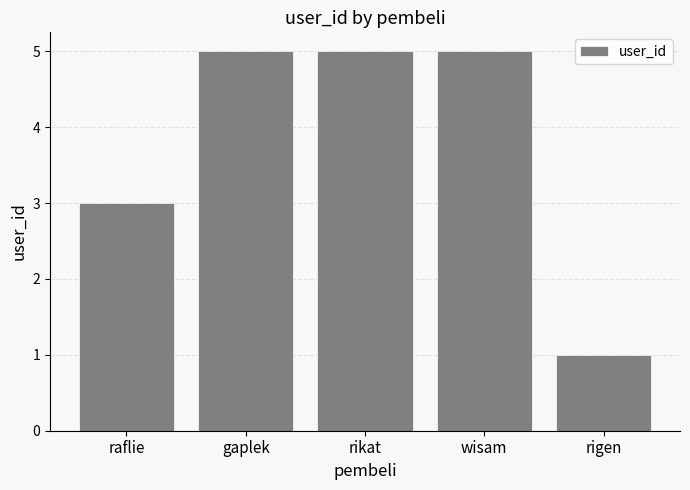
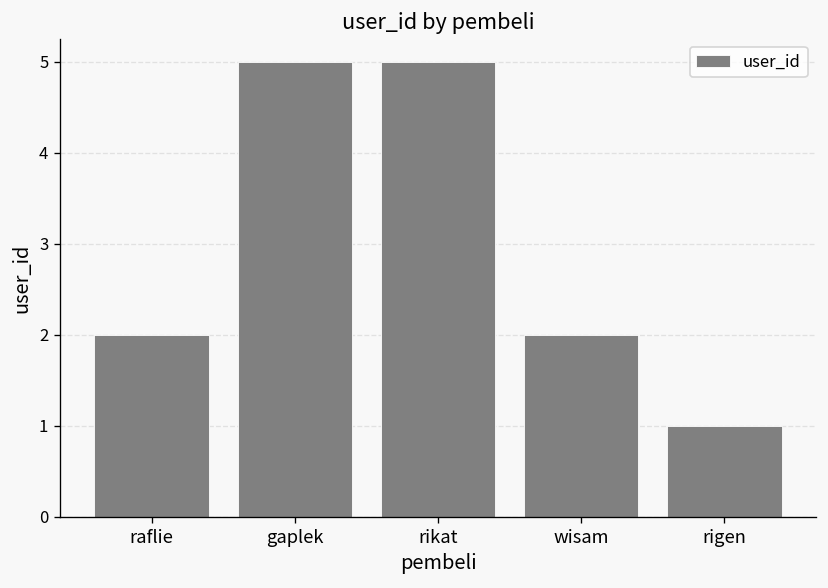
raflie: 3 -> 2
wisam: 5 -> 2
